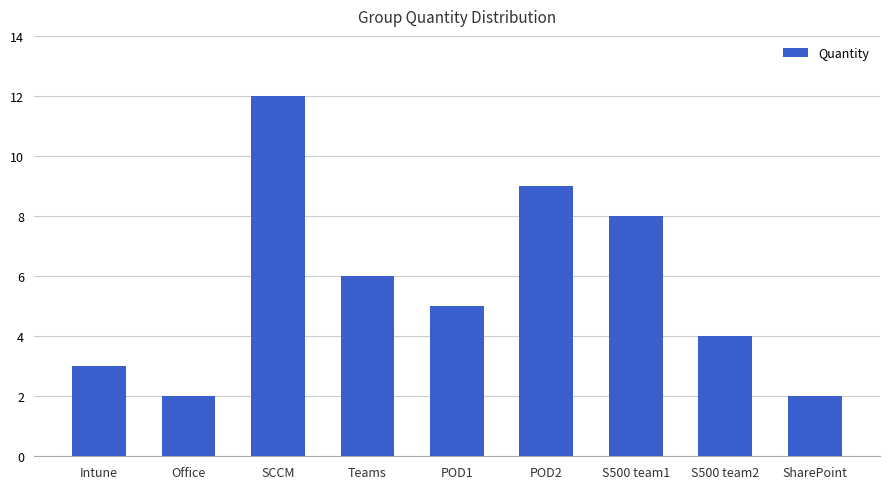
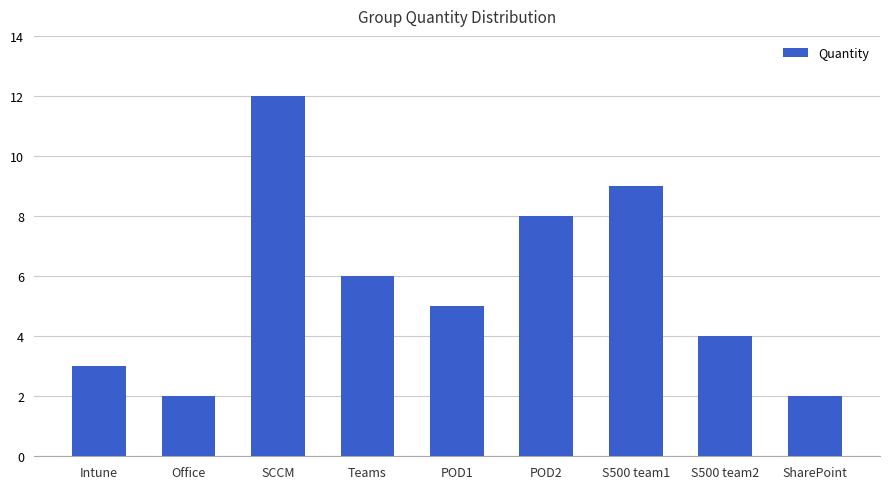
POD2: 9 -> 8
S500 team1: 8 -> 9
